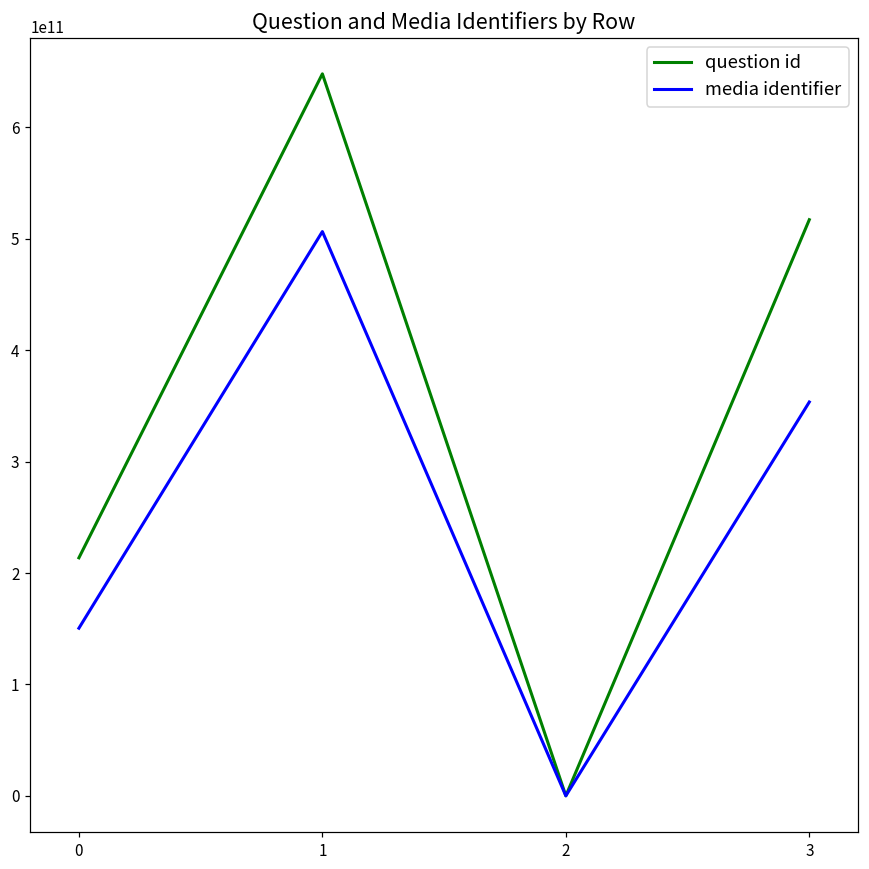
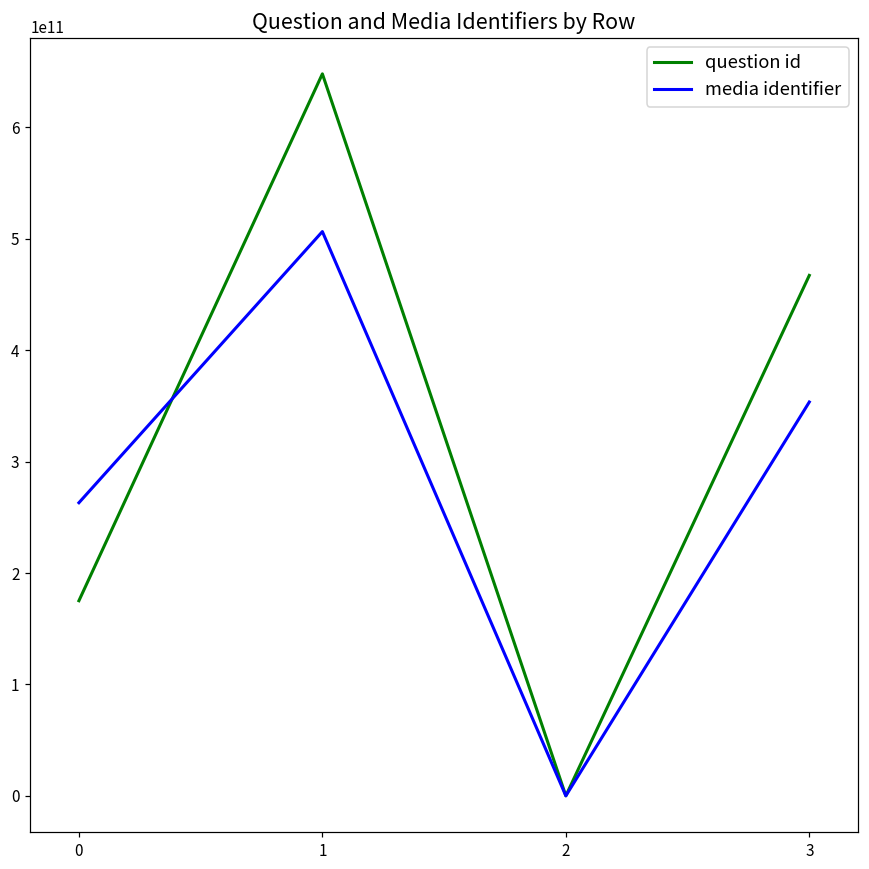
question id, 0: 214000000000 -> 175000000000
media identifier, 0: 150000000000 -> 263000000000
question id, 3: 517000000000 -> 467000000000
